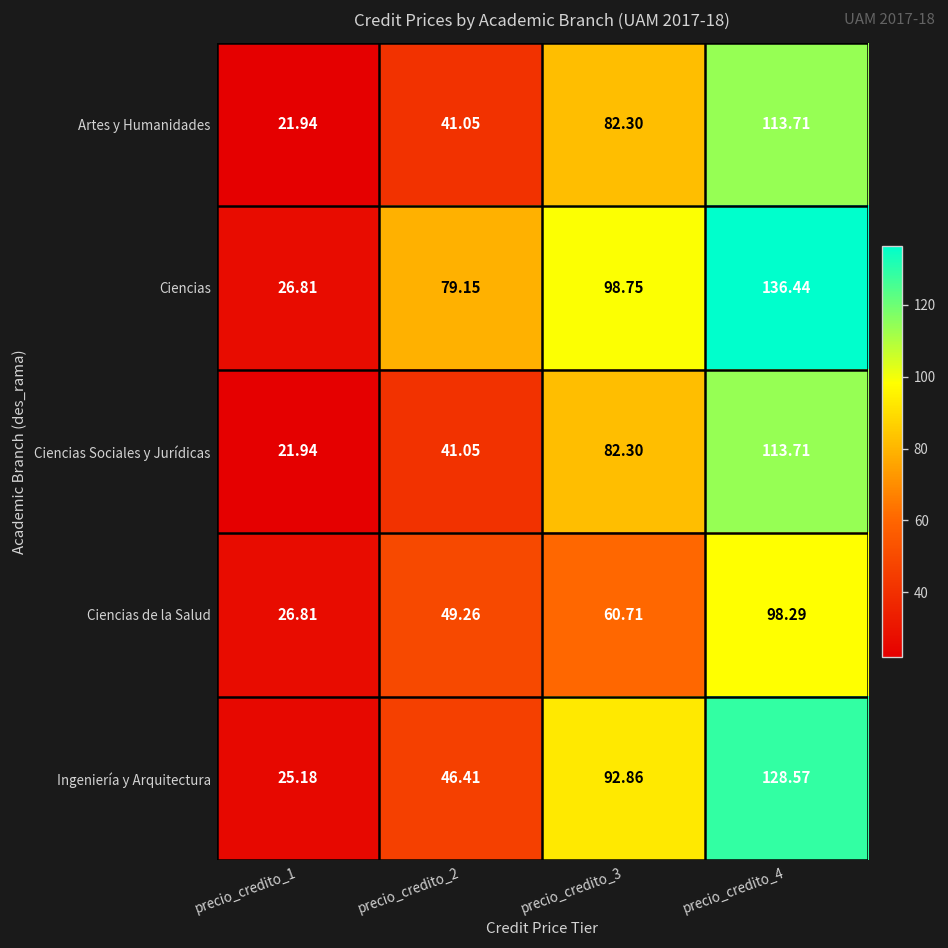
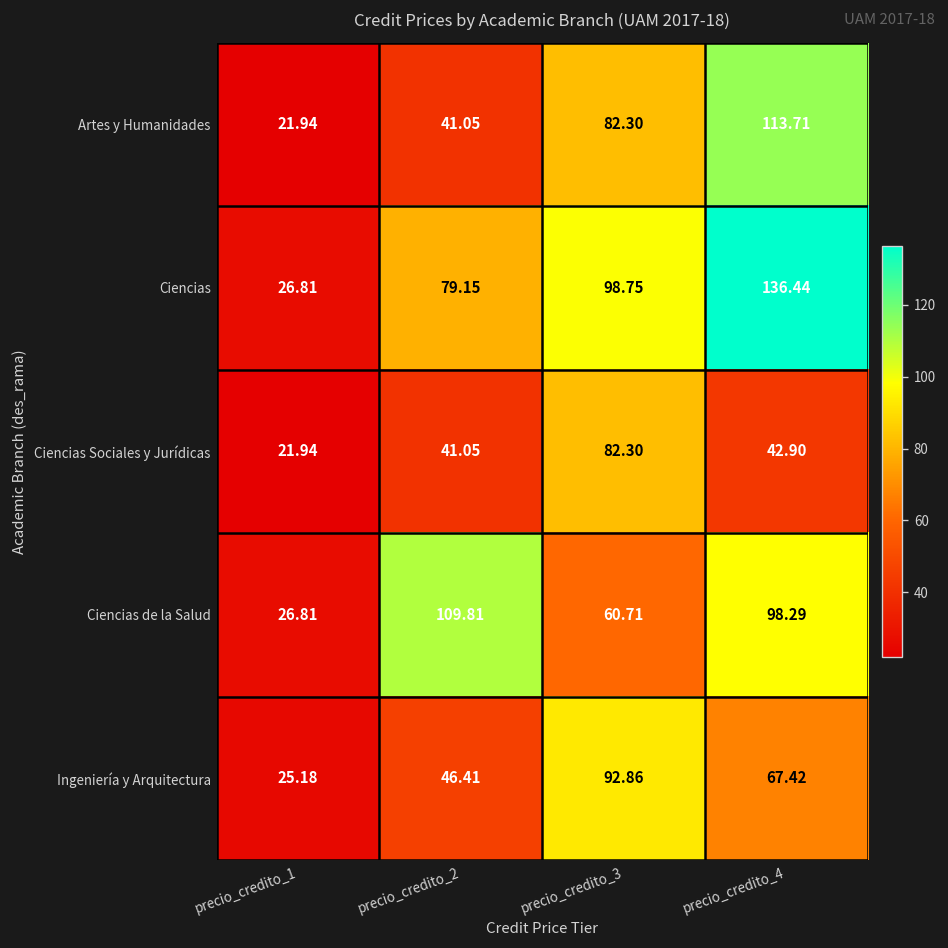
Ciencias Sociales y Jurídicas, precio_credito_4: 113.71 -> 42.90
Ciencias de la Salud, precio_credito_2: 49.26 -> 109.81
Ingeniería y Arquitectura, precio_credito_4: 128.57 -> 67.42
